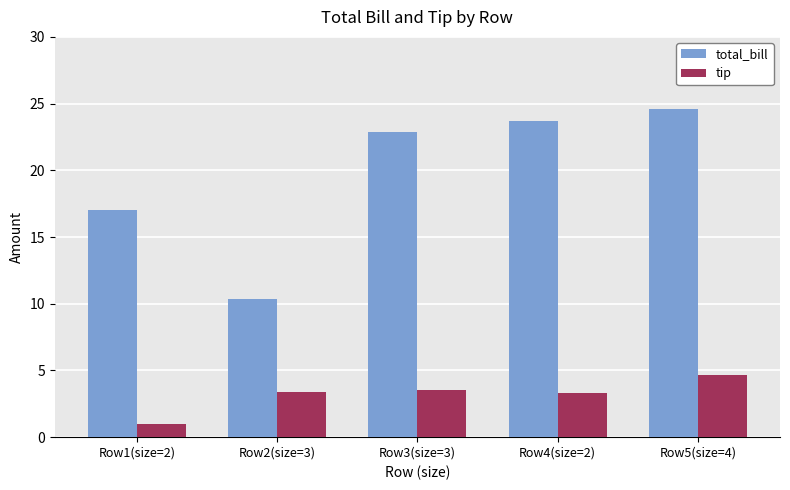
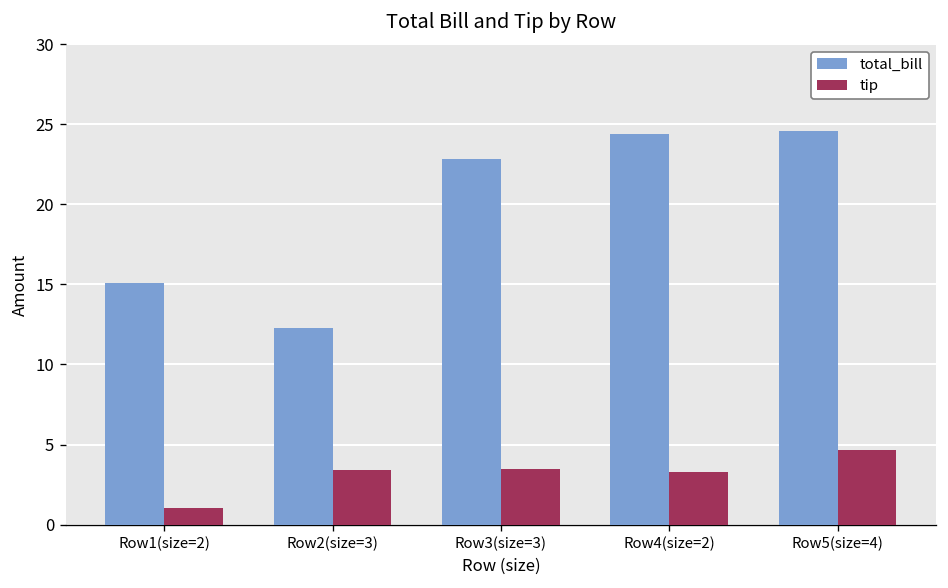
total_bill, Row1(size=2): 17.0 -> 15.1
total_bill, Row2(size=3): 10.3 -> 12.3
total_bill, Row4(size=2): 23.7 -> 24.4
